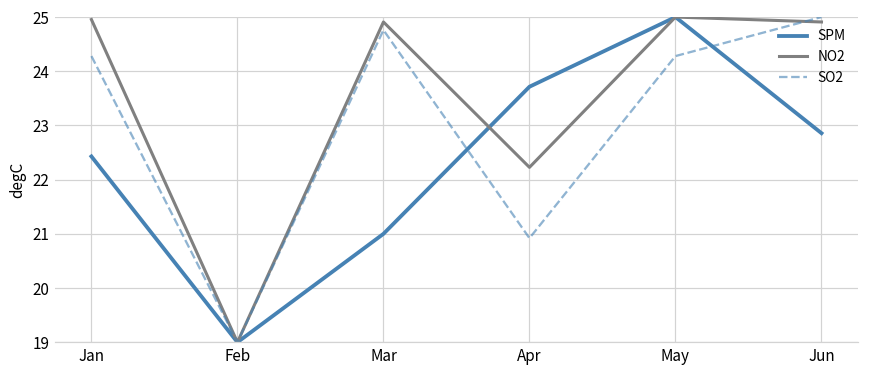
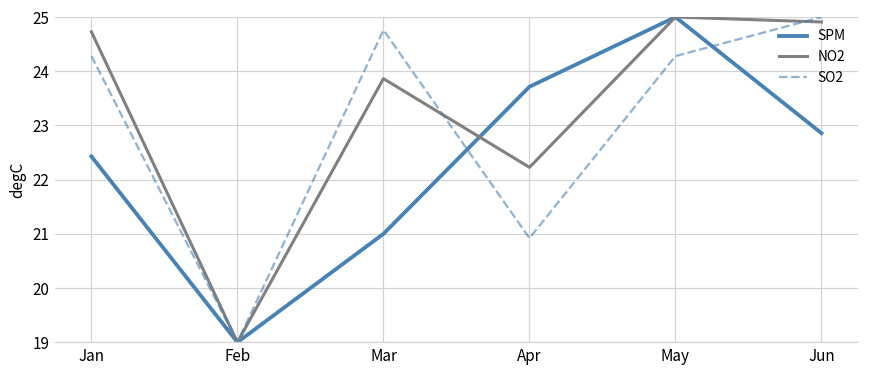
NO2, Jan: 25.0 -> 24.7
NO2, Mar: 24.9 -> 23.9
